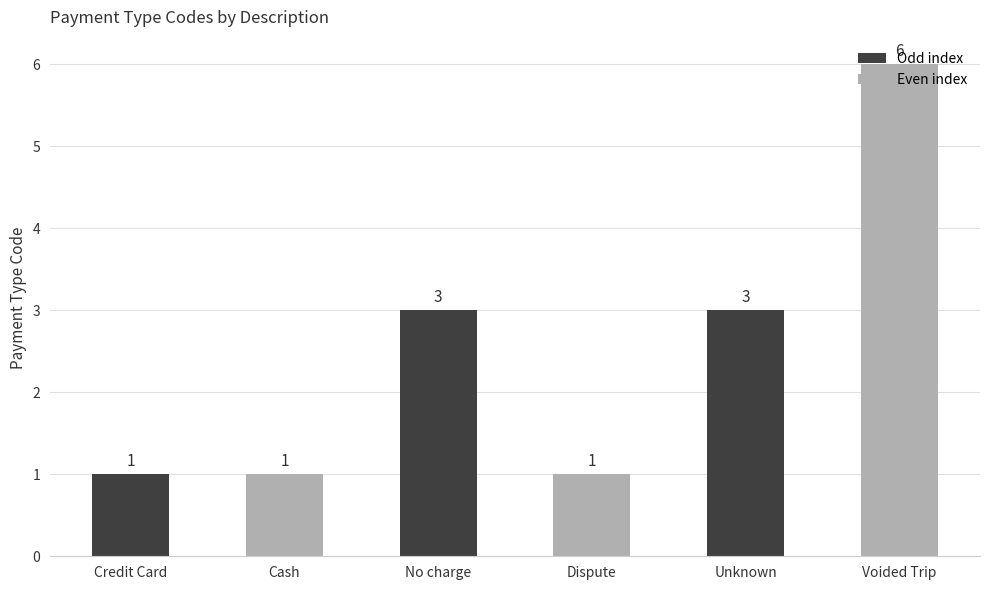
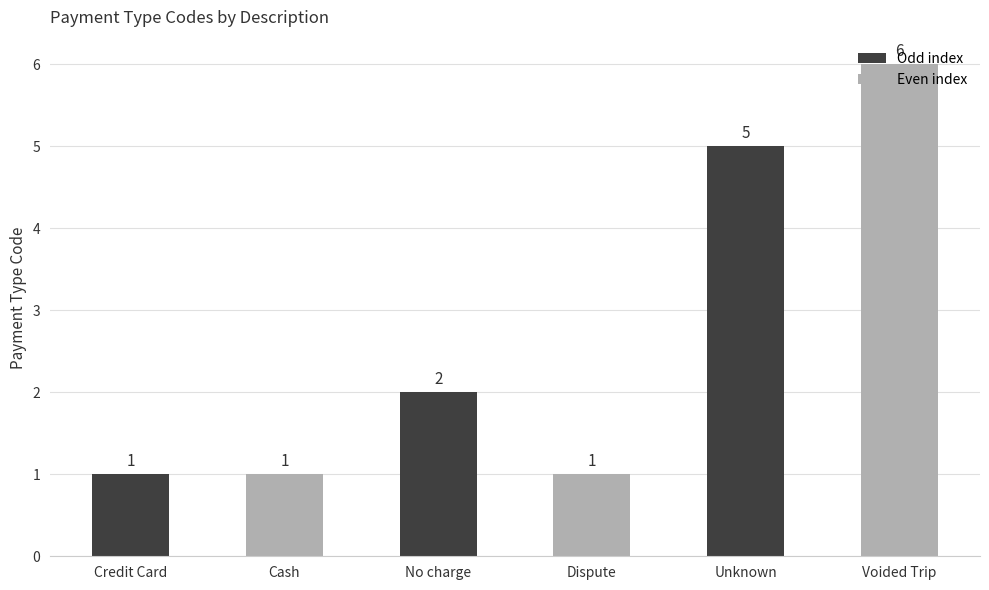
No charge: 3 -> 2
Unknown: 3 -> 5
